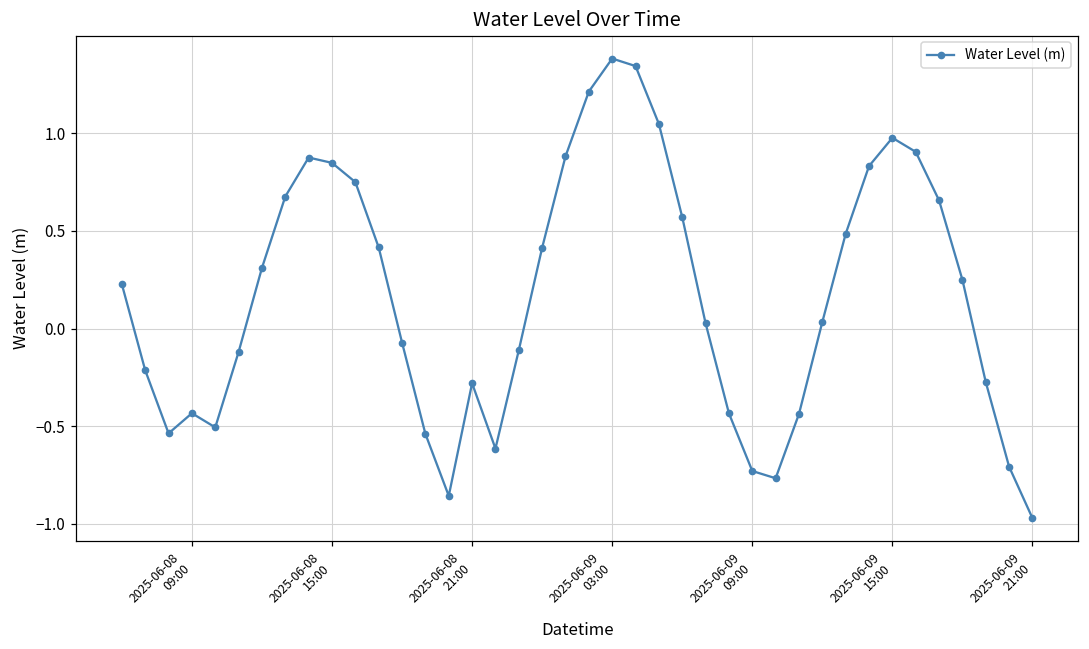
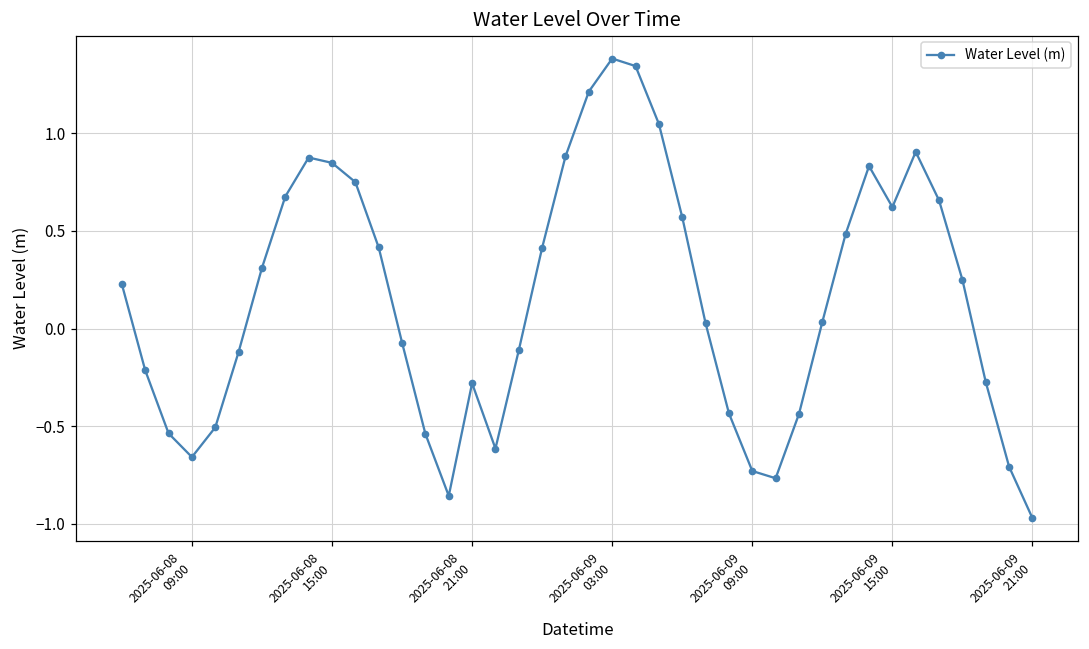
2025-06-08 09:00: -0.43 -> -0.66
2025-06-09 15:00: 0.98 -> 0.62
